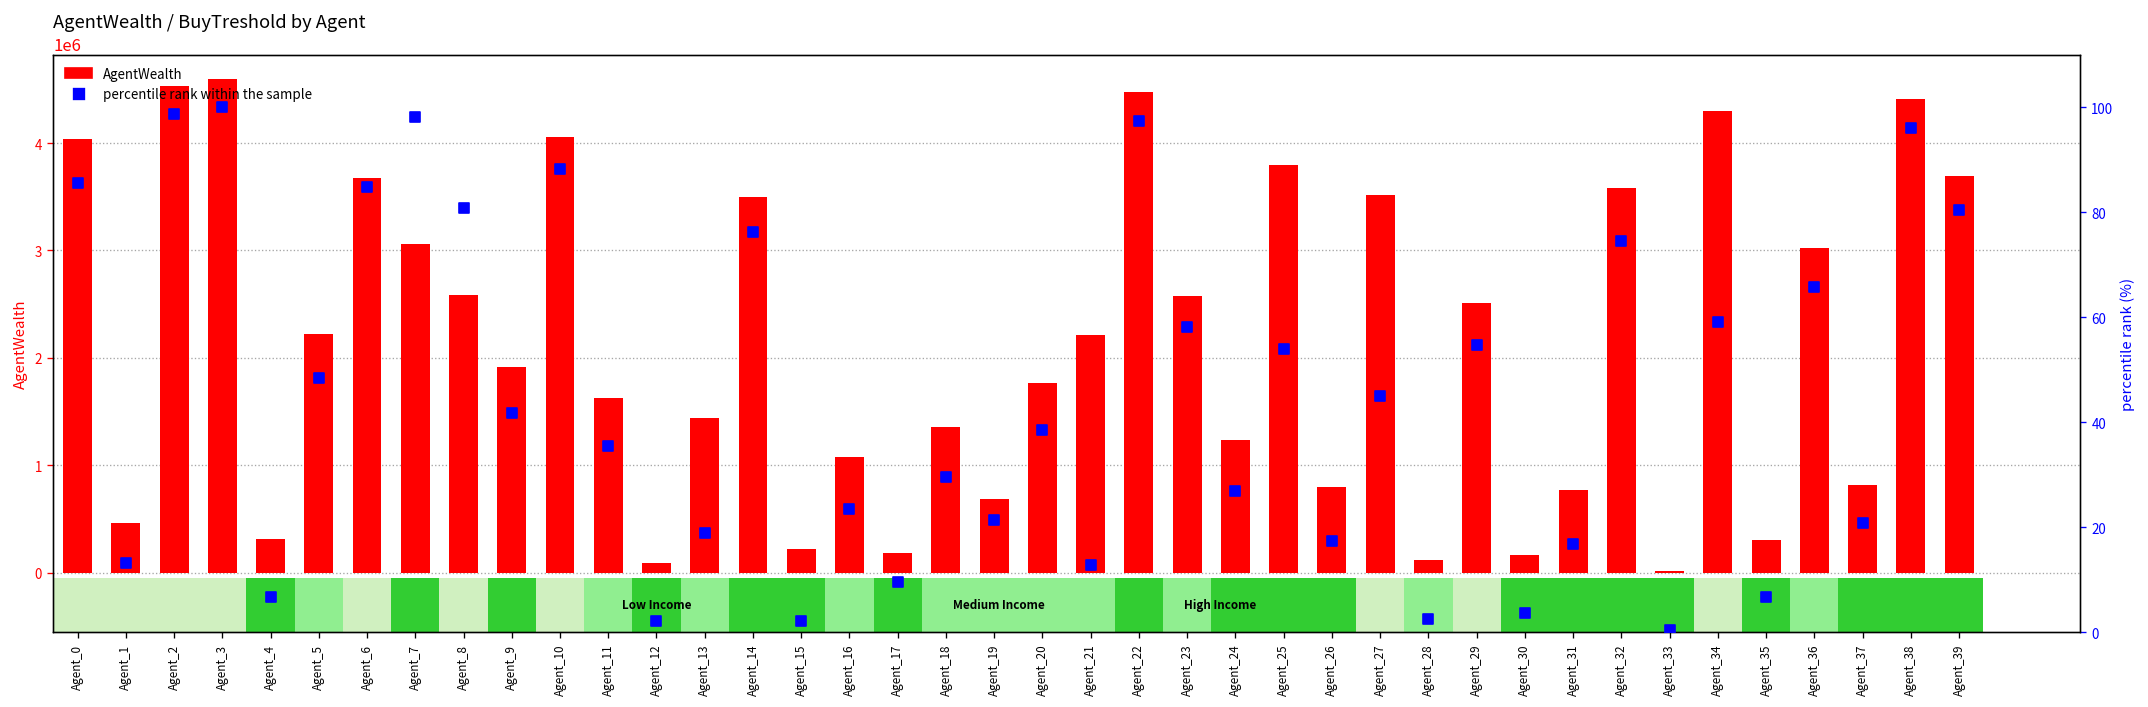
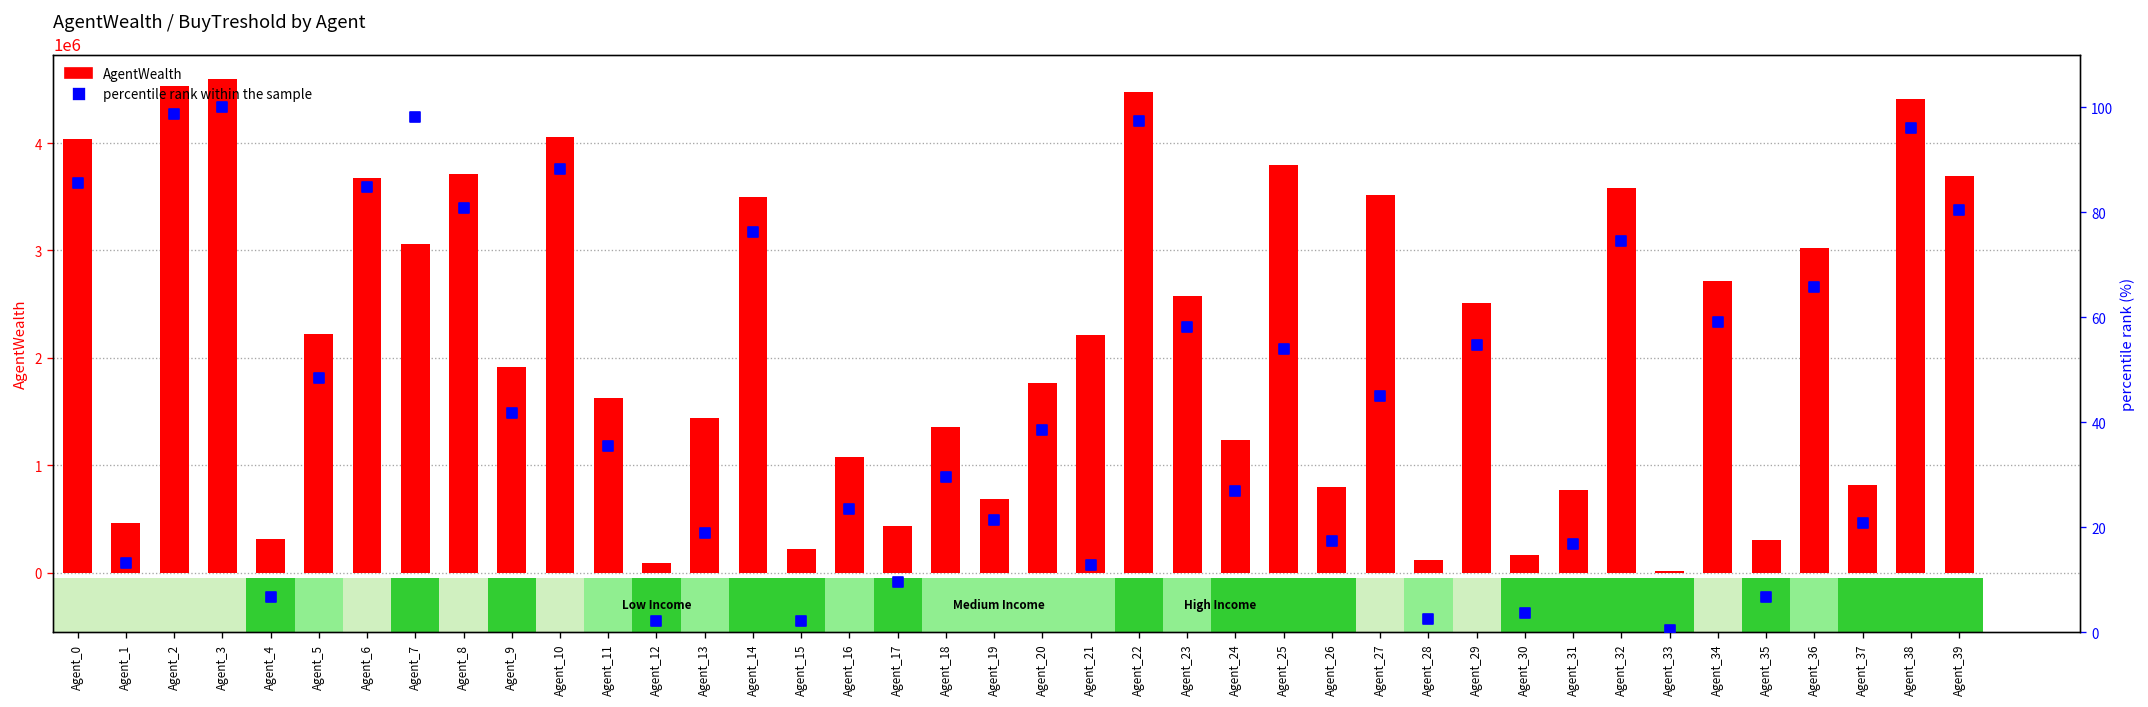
AgentWealth, Agent_8: 2600000 -> 3700000
AgentWealth, Agent_17: 200000 -> 400000
AgentWealth, Agent_34: 4300000 -> 2700000
